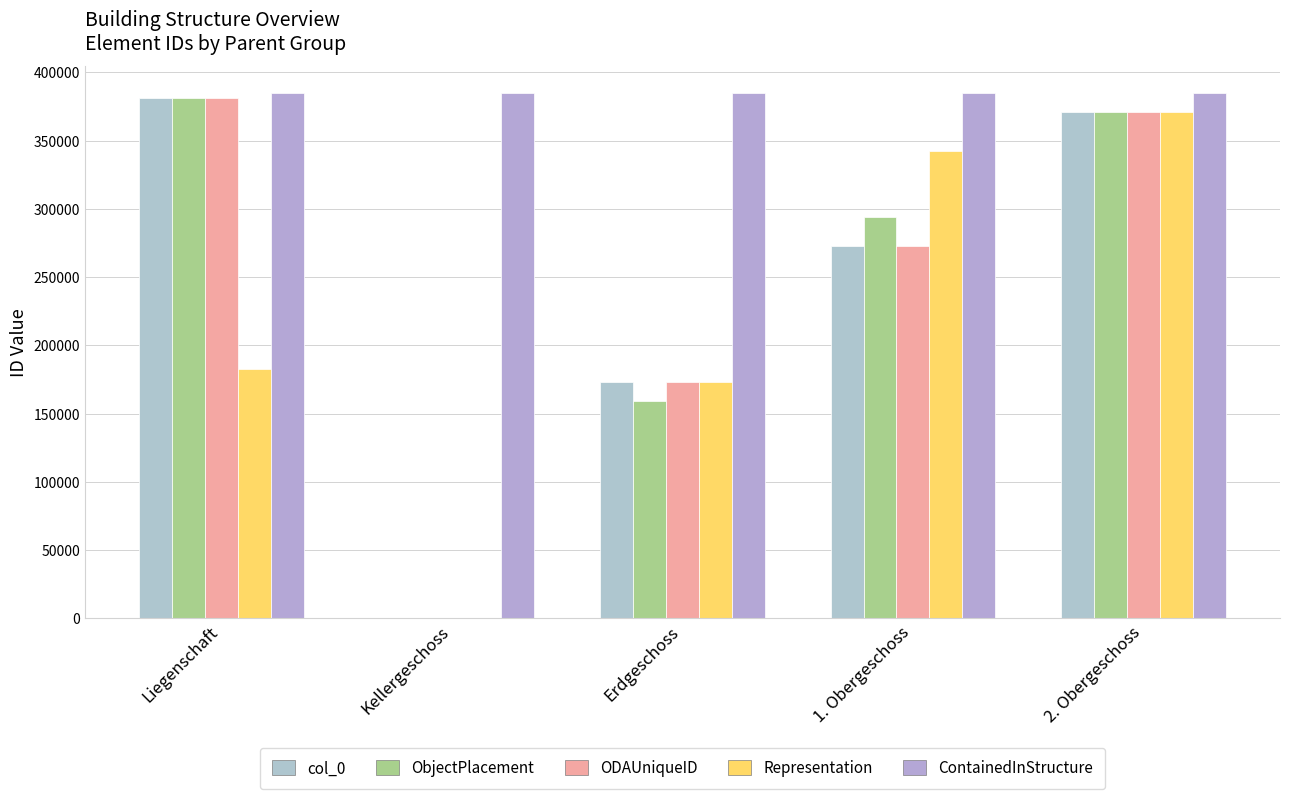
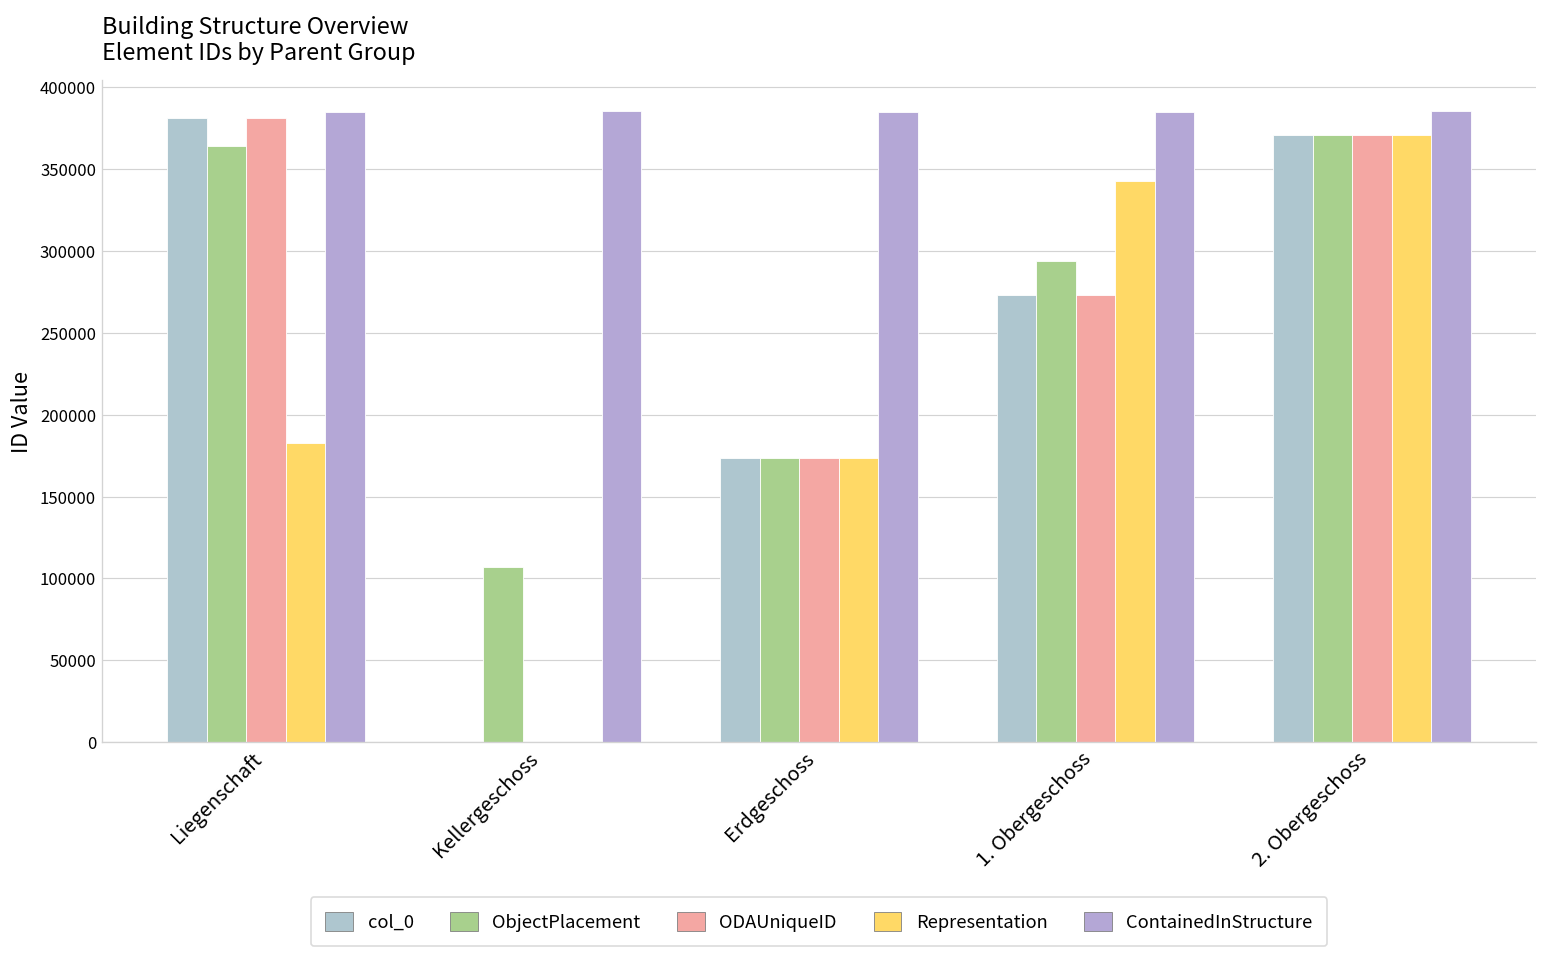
ObjectPlacement, Liegenschaft: 381000 -> 364000
ObjectPlacement, Kellergeschoss: 0 -> 107000
ObjectPlacement, Erdgeschoss: 159000 -> 173000
